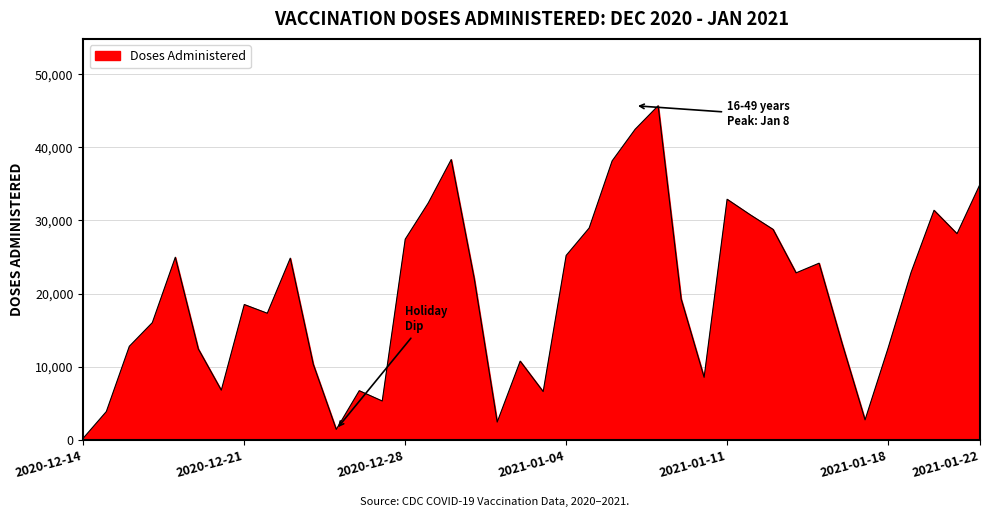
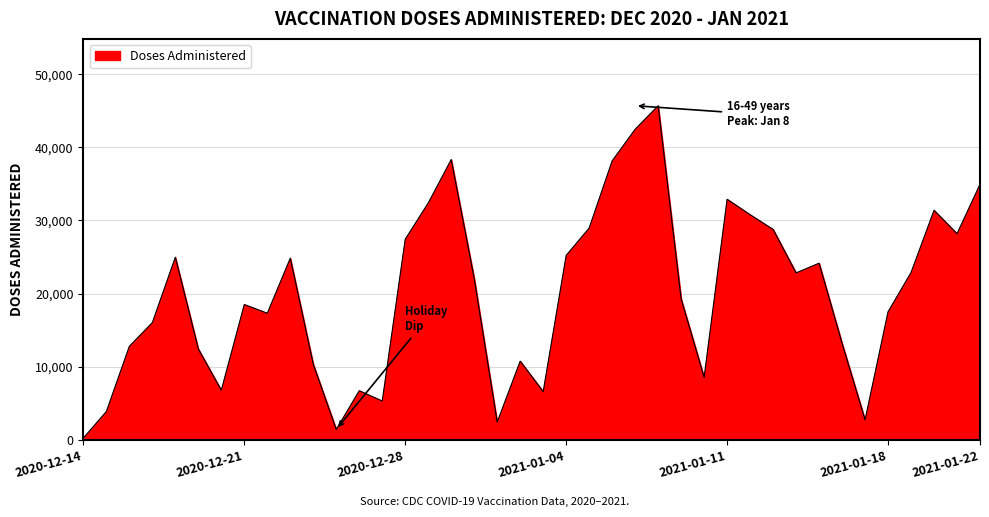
2021-01-18: 13,000 -> 18,000
